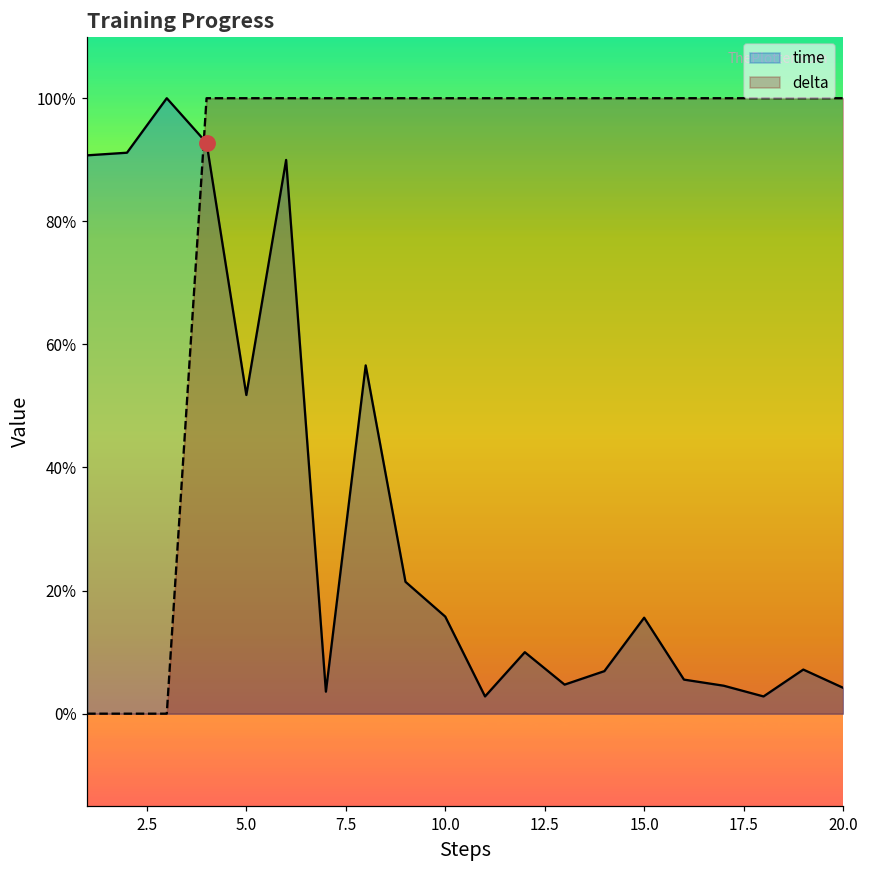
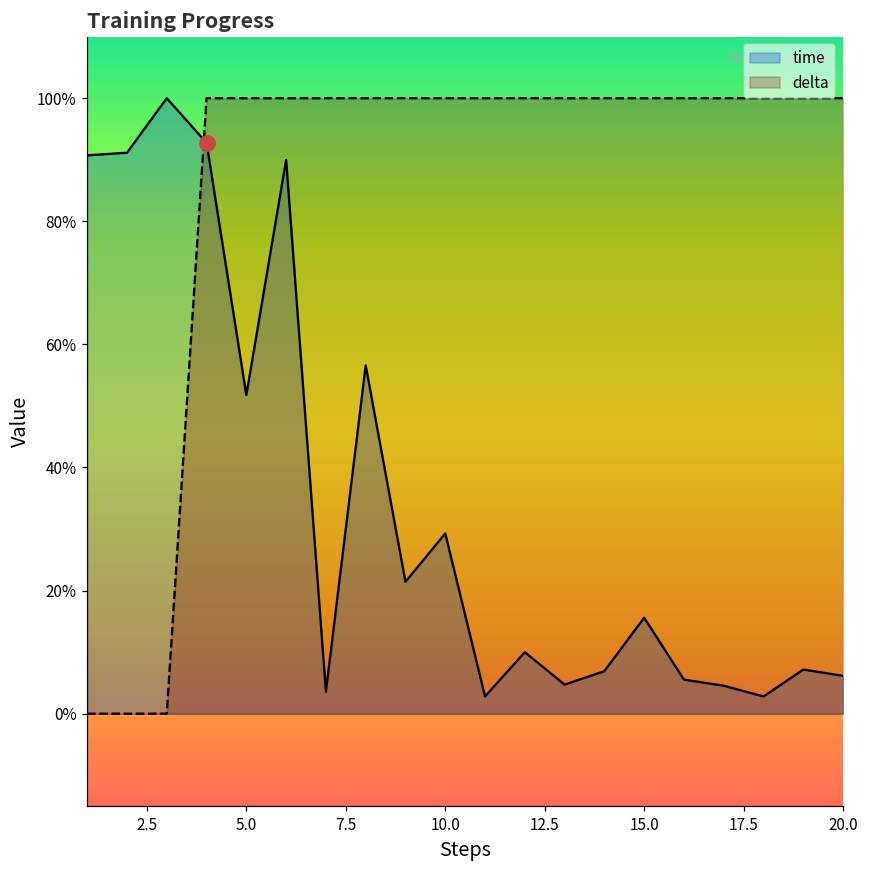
time, 10.0: 16% -> 29%
time, 20.0: 4% -> 6%
